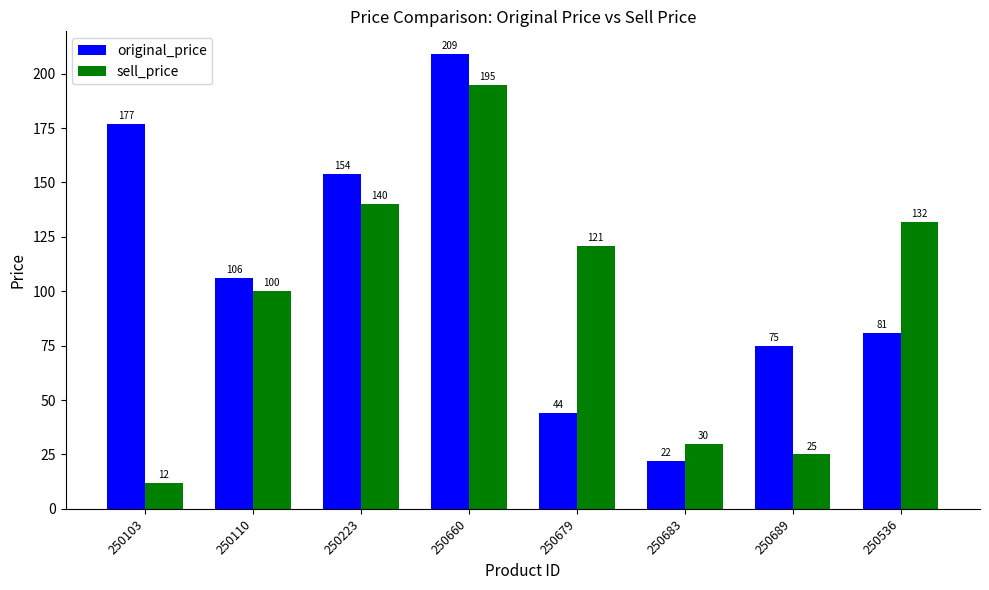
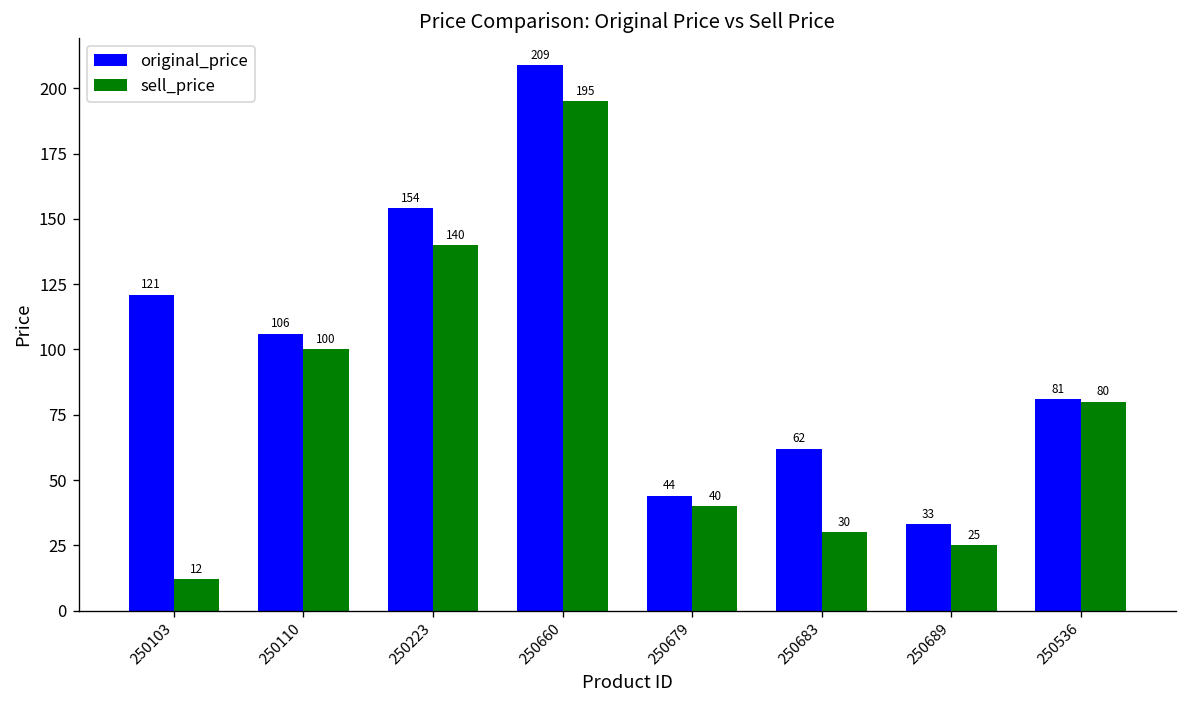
original_price, 250103: 177 -> 121
sell_price, 250679: 121 -> 40
original_price, 250683: 22 -> 62
original_price, 250689: 75 -> 33
sell_price, 250536: 132 -> 80
